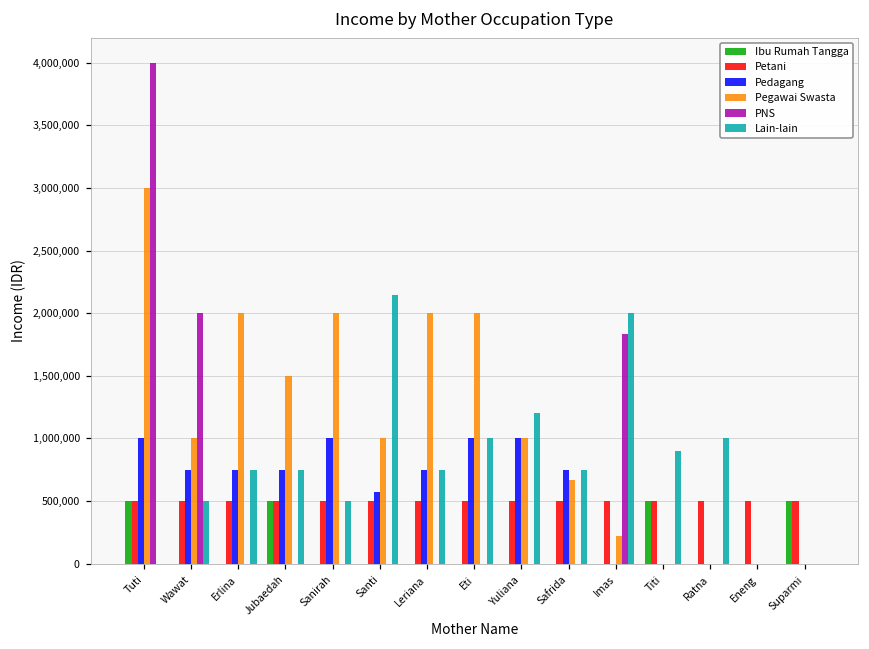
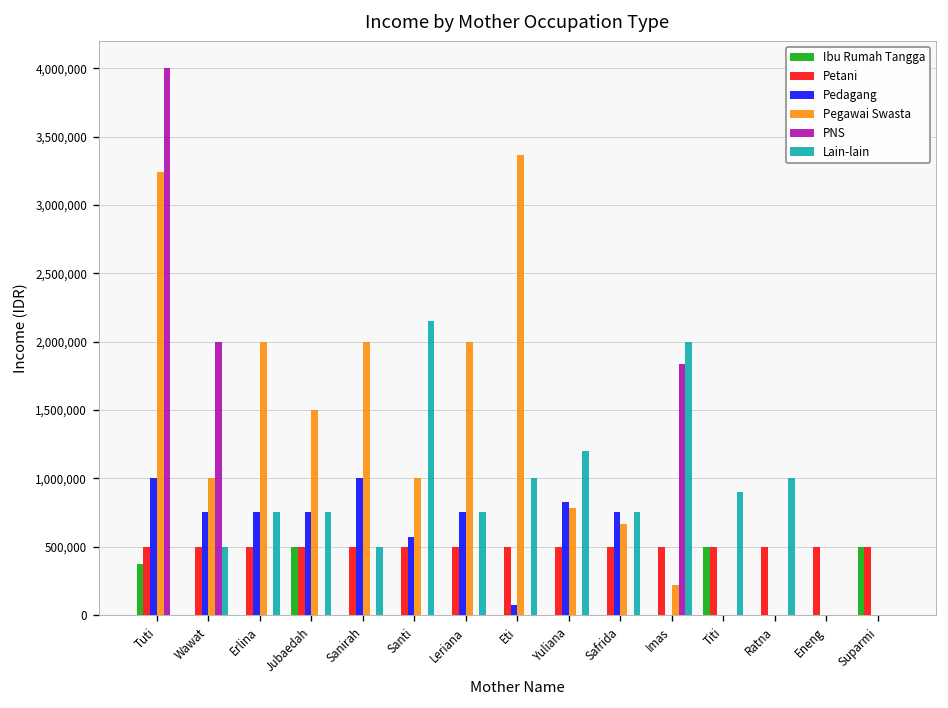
Ibu Rumah Tangga, Tuti: 500,000 -> 380,000
Pegawai Swasta, Tuti: 3,000,000 -> 3,240,000
Pedagang, Eti: 1,000,000 -> 70,000
Pegawai Swasta, Eti: 2,000,000 -> 3,370,000
Pedagang, Yuliana: 1,000,000 -> 830,000
Pegawai Swasta, Yuliana: 1,000,000 -> 780,000
